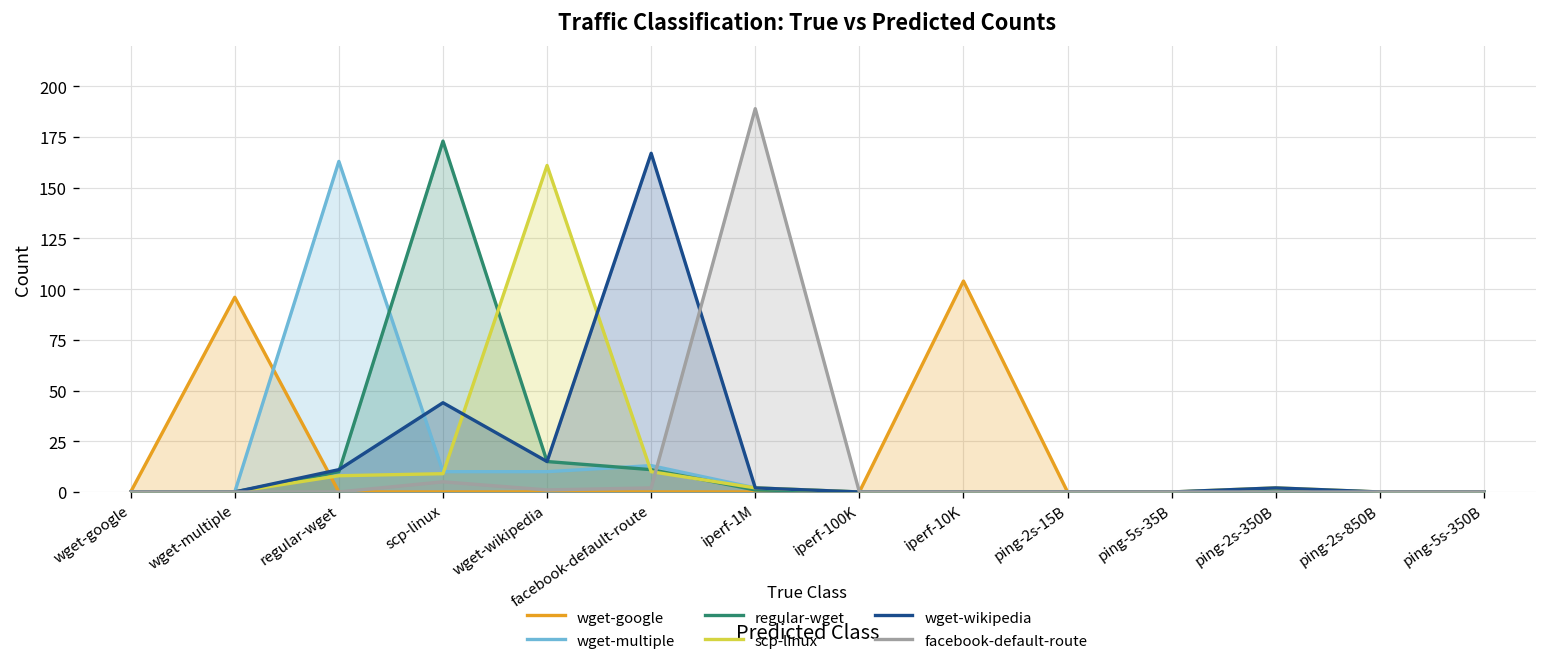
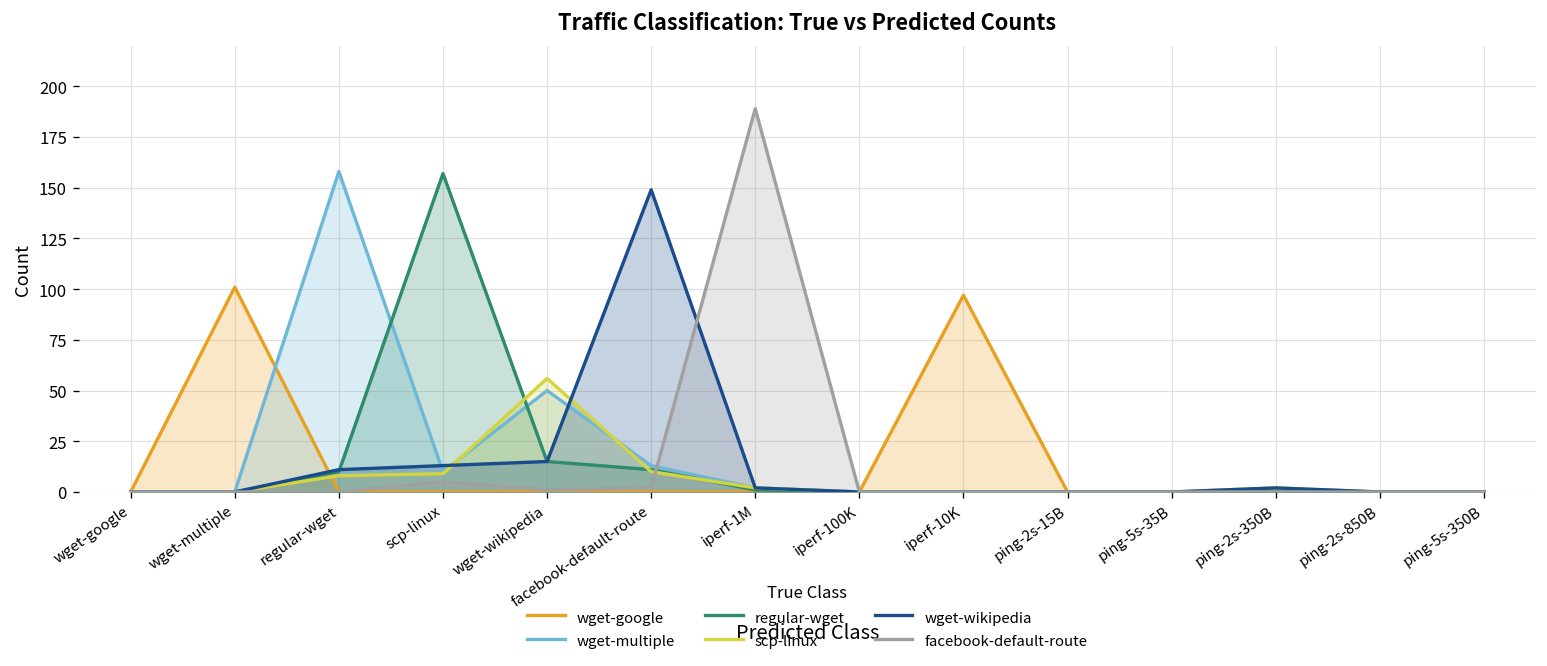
wget-google, wget-multiple: 96 -> 101
wget-multiple, regular-wget: 163 -> 158
regular-wget, scp-linux: 173 -> 157
wget-wikipedia, scp-linux: 44 -> 13
wget-multiple, wget-wikipedia: 10 -> 50
scp-linux, wget-wikipedia: 161 -> 56
wget-wikipedia, facebook-default-route: 167 -> 149
wget-google, iperf-10K: 104 -> 97
